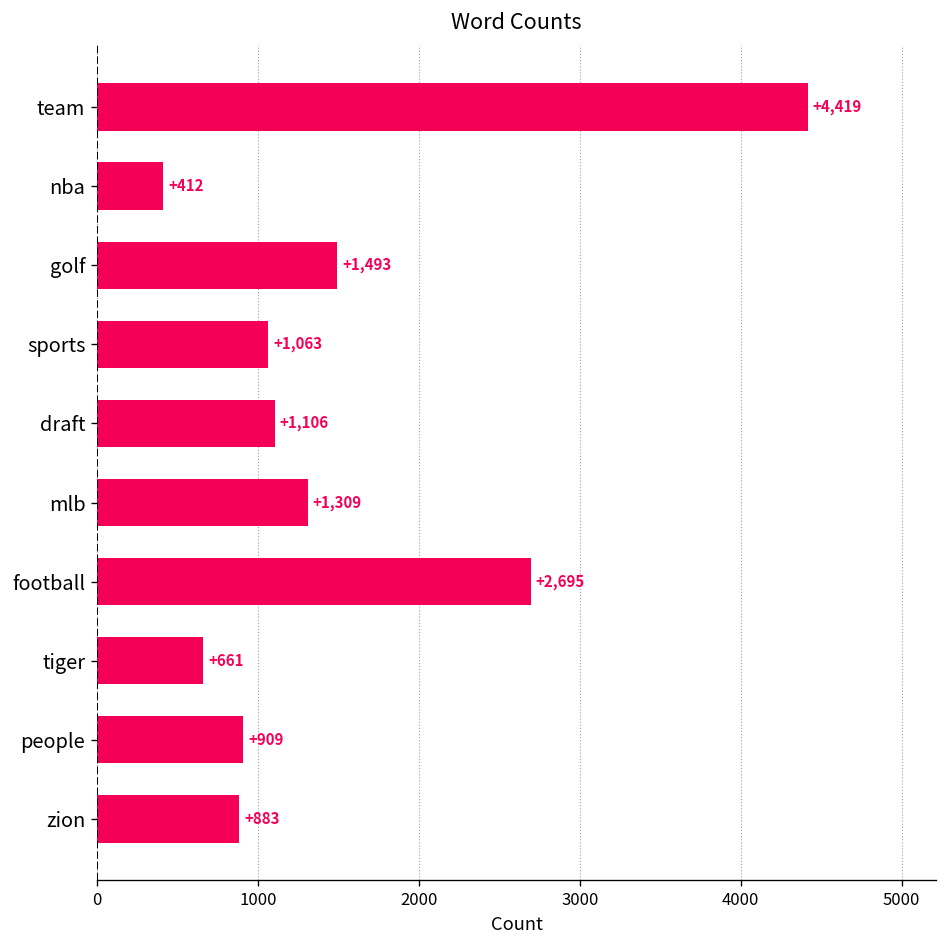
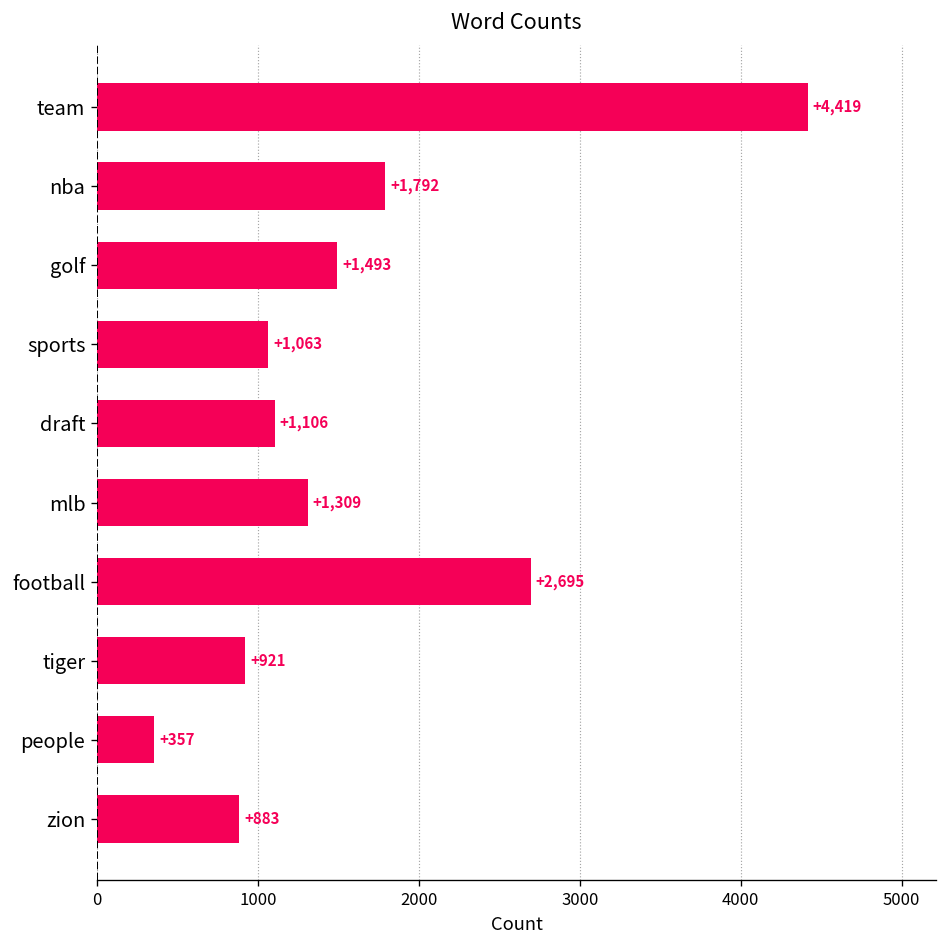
nba: +412 -> +1,792
tiger: +661 -> +921
people: +909 -> +357
